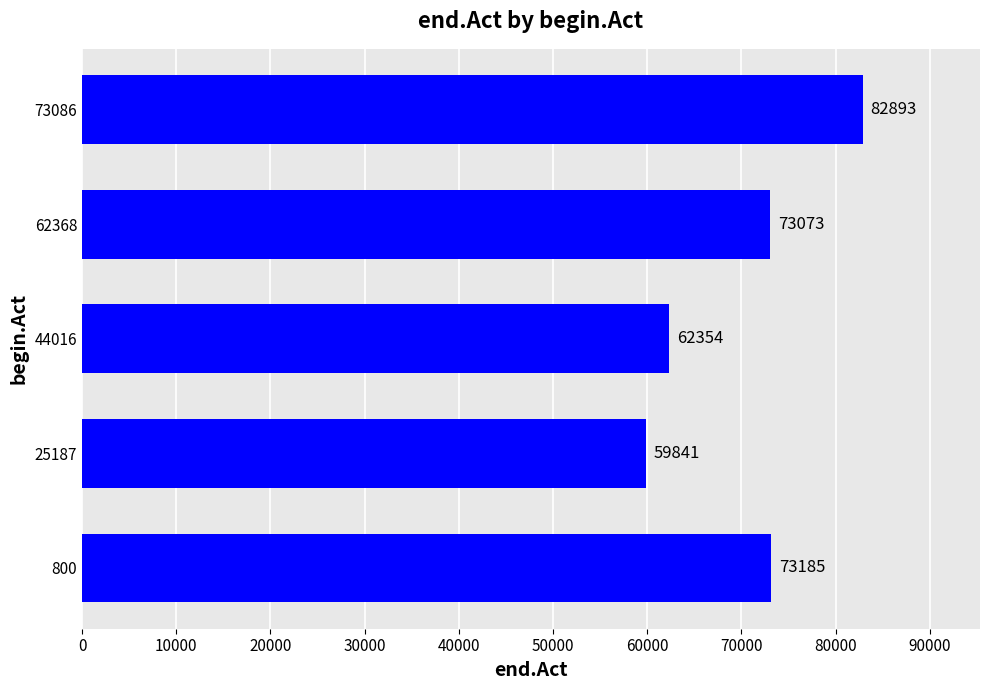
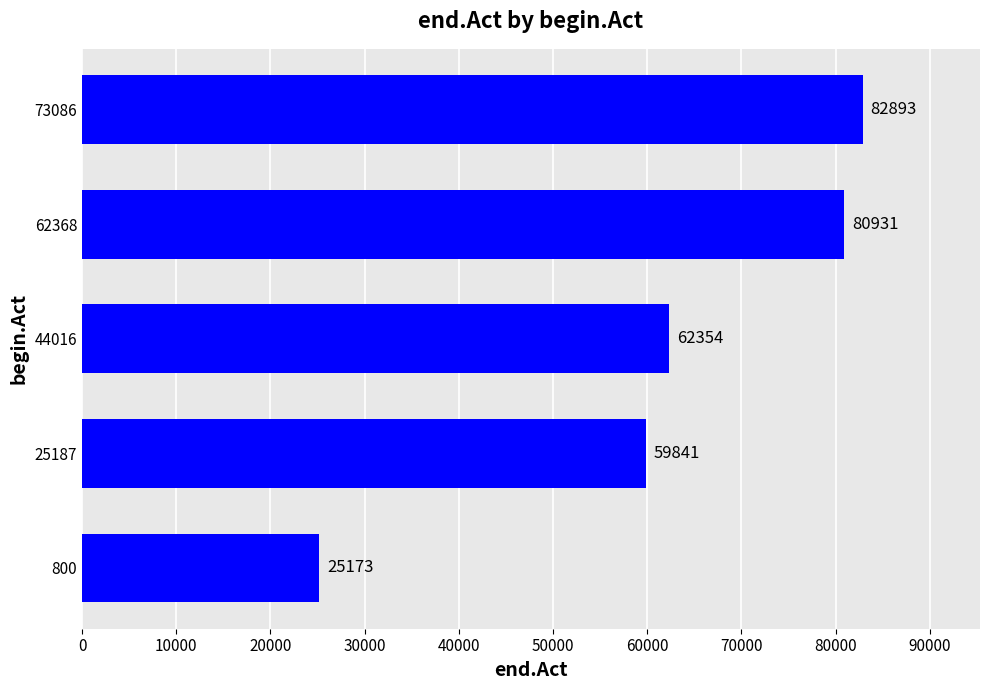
62368: 73073 -> 80931
800: 73185 -> 25173
